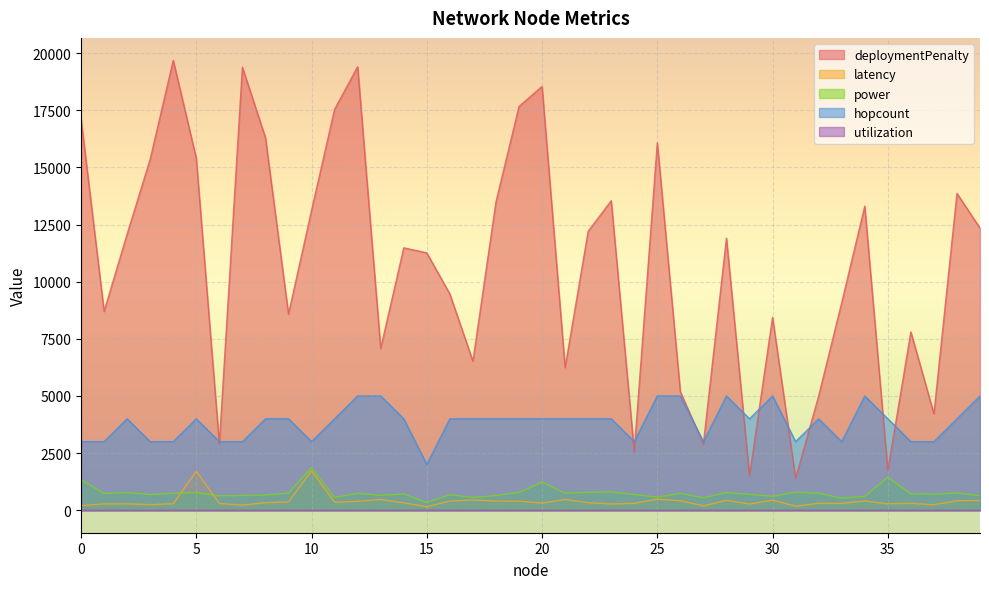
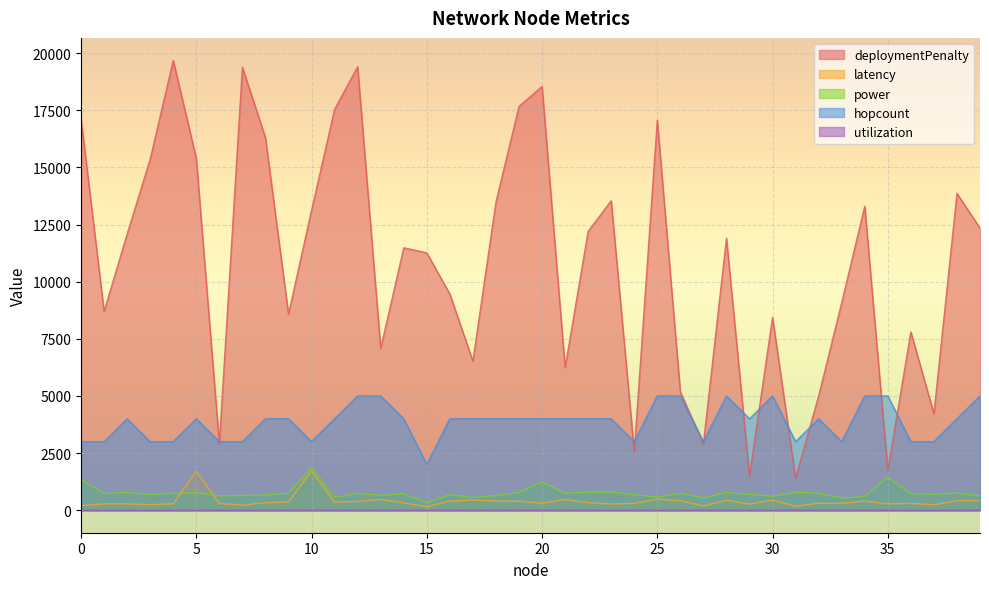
deploymentPenalty, 25: 16100 -> 17100
hopcount, 35: 4000 -> 5000
